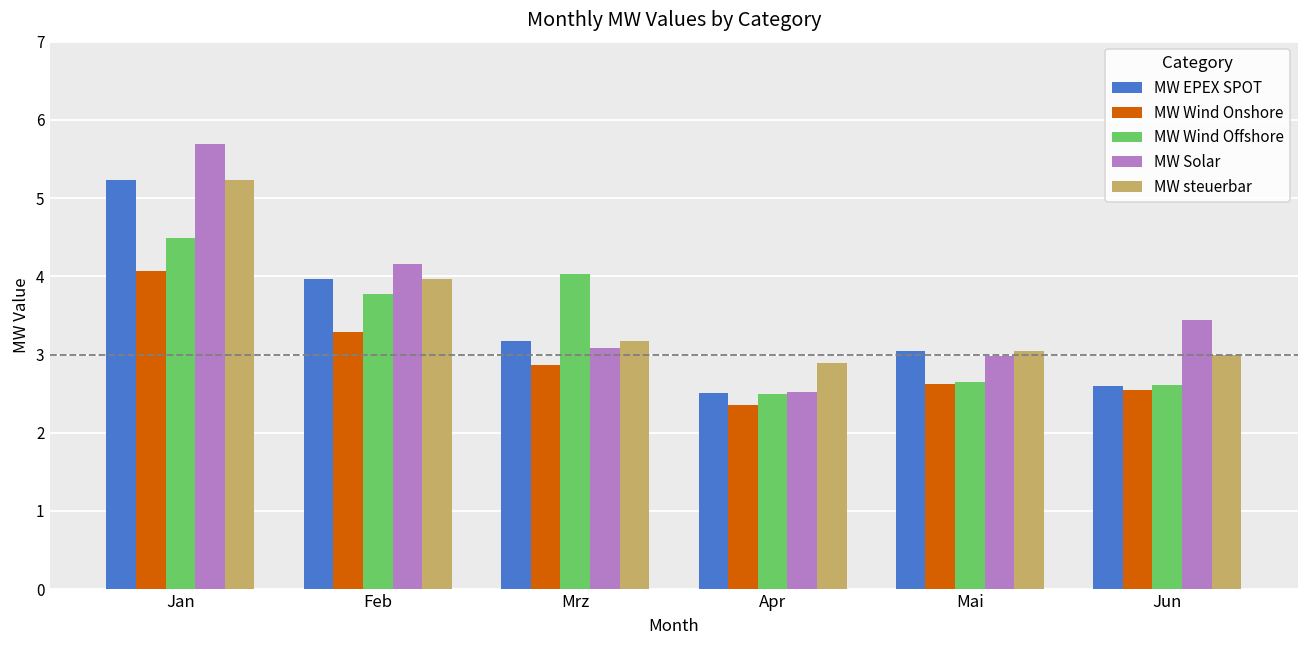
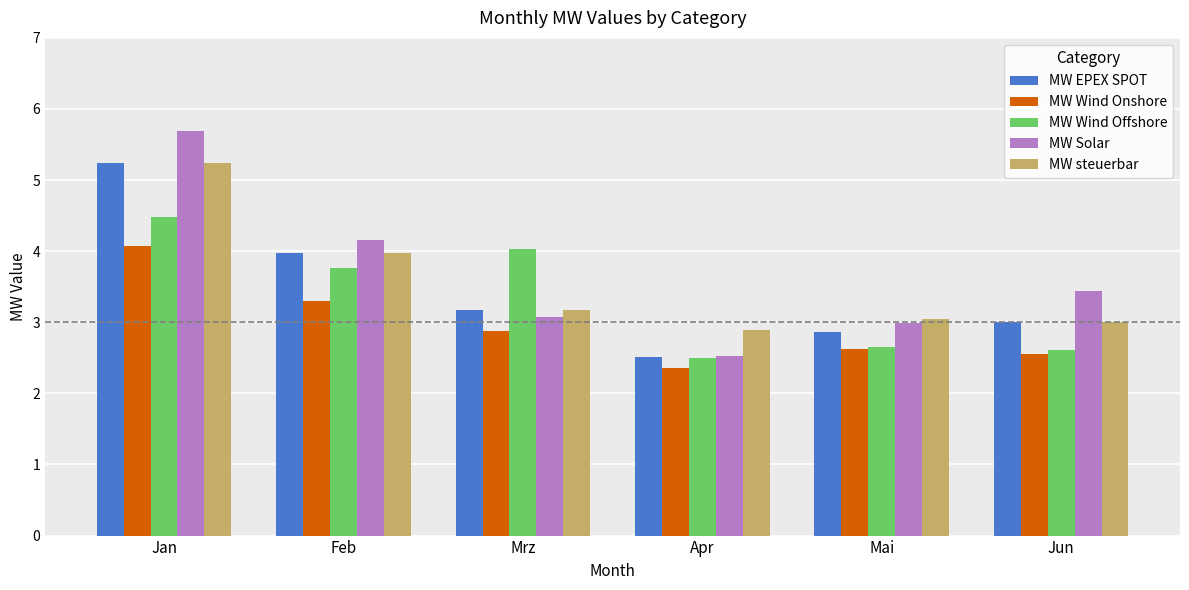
MW EPEX SPOT, Mai: 3.0 -> 2.9
MW EPEX SPOT, Jun: 2.6 -> 3.0
